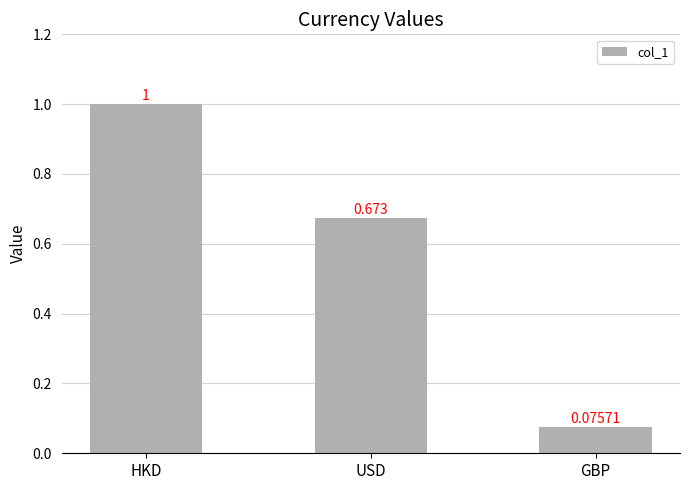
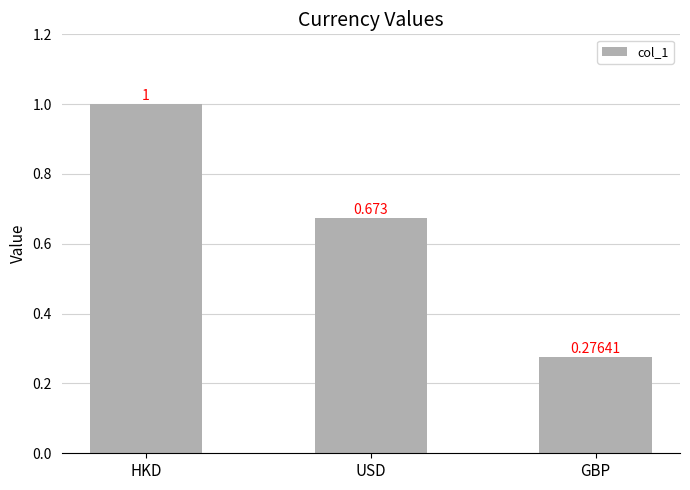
GBP: 0.07571 -> 0.27641
